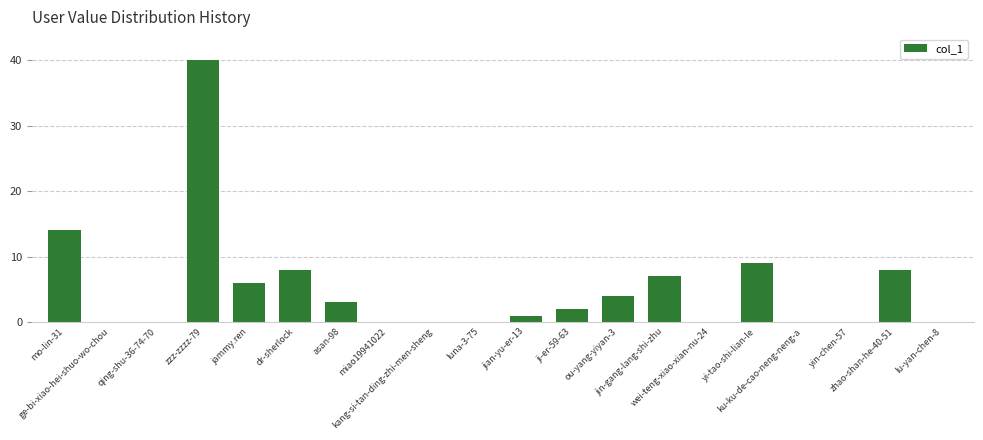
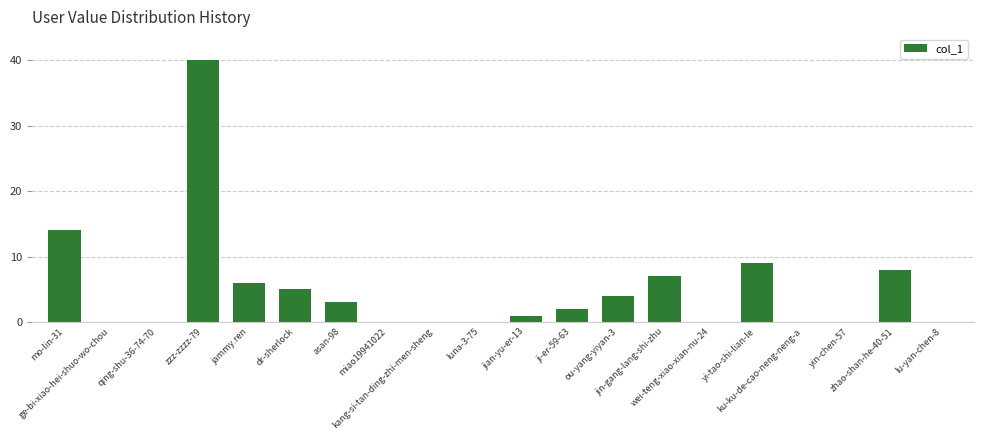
dr-sherlock: 8 -> 5
